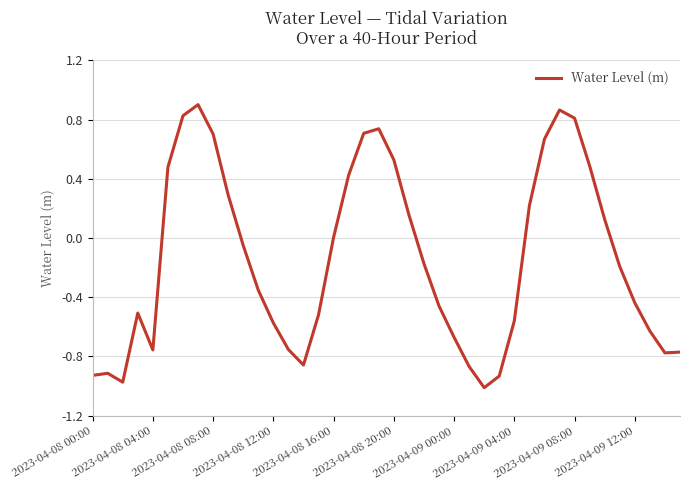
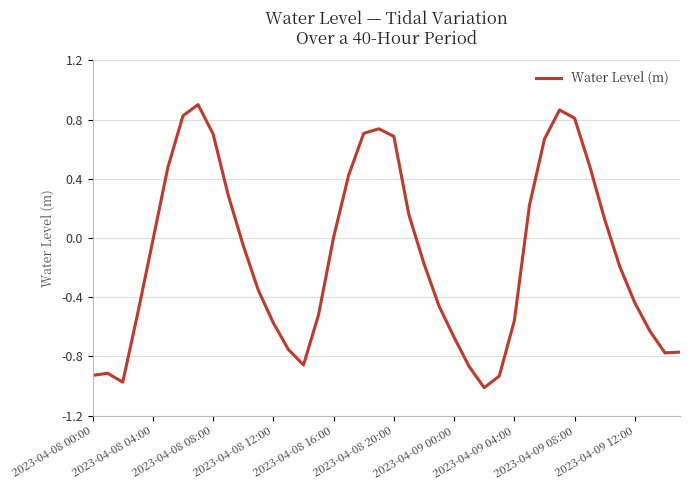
2023-04-08 04:00: -0.76 -> -0.02
2023-04-08 20:00: 0.53 -> 0.69
